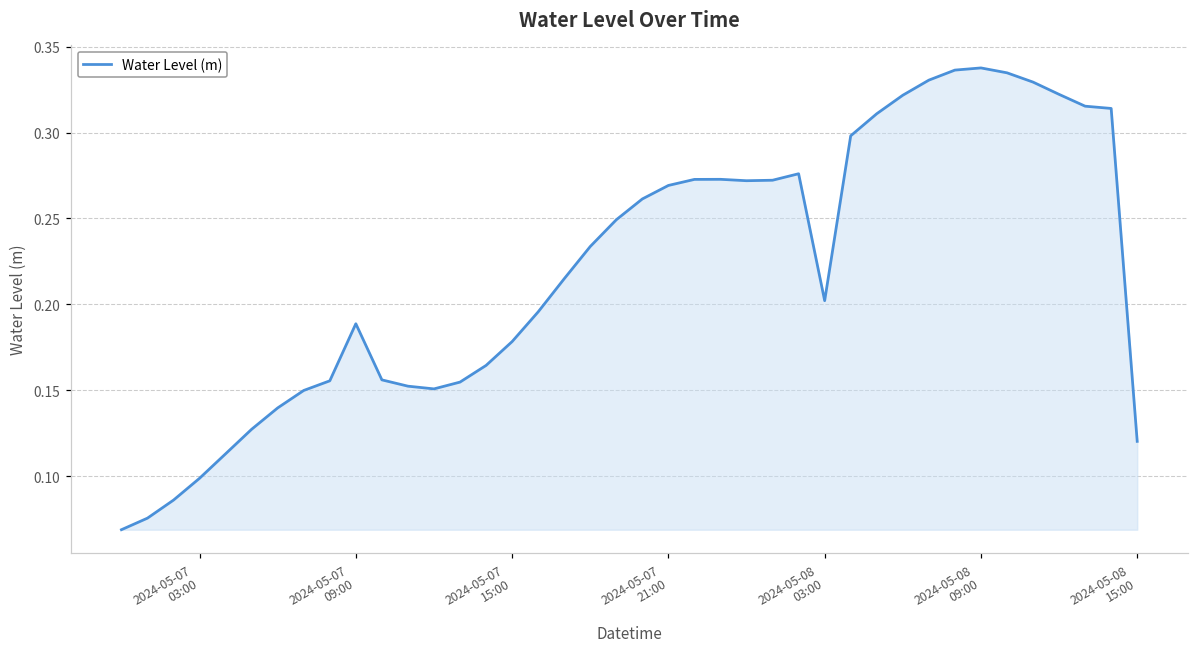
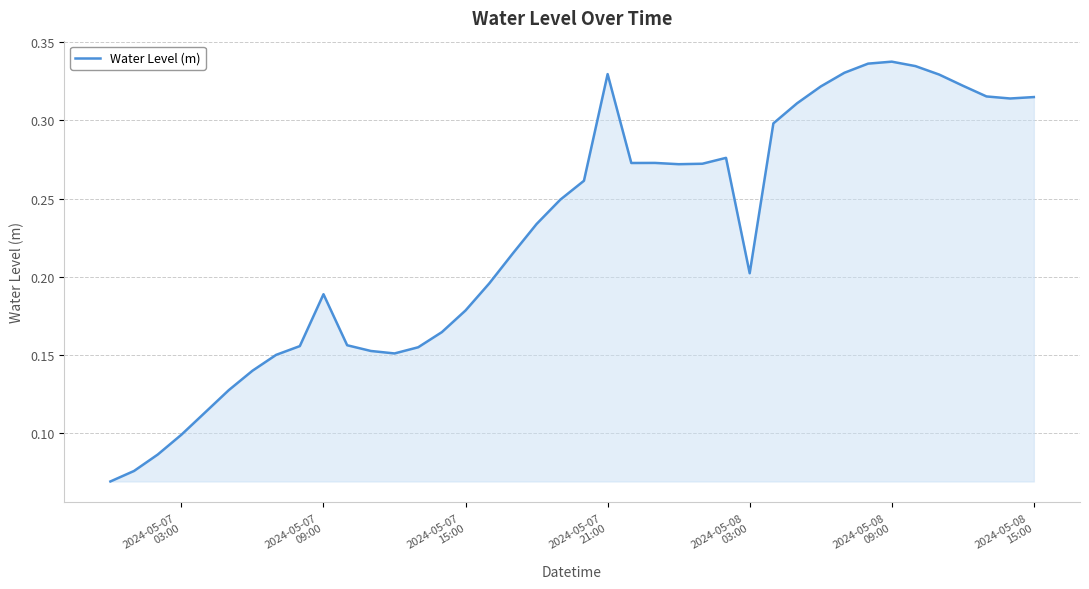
2024-05-07 21:00: 0.269 -> 0.330
2024-05-08 15:00: 0.120 -> 0.315
